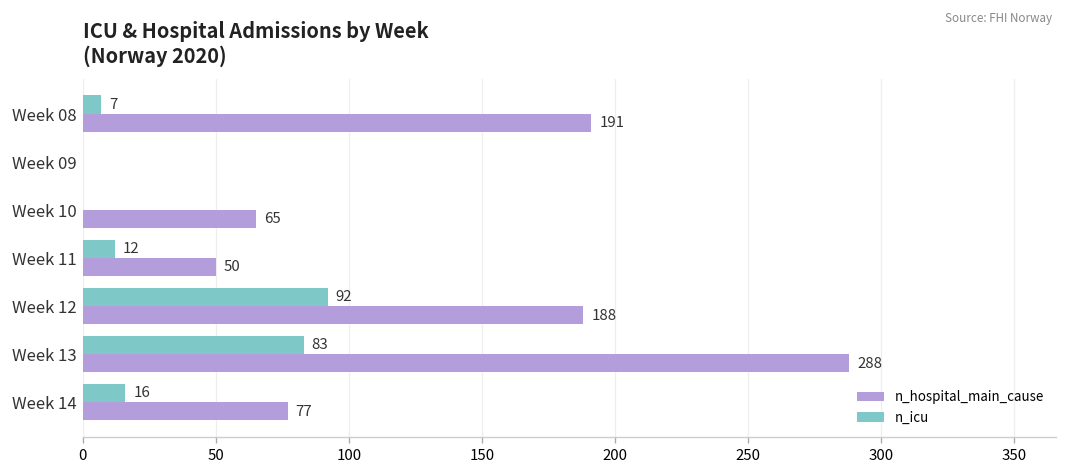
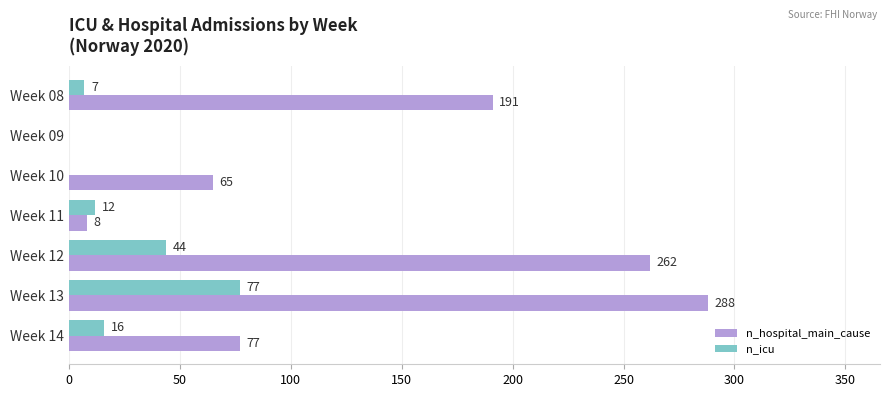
n_hospital_main_cause, Week 11: 50 -> 8
n_icu, Week 12: 92 -> 44
n_hospital_main_cause, Week 12: 188 -> 262
n_icu, Week 13: 83 -> 77
